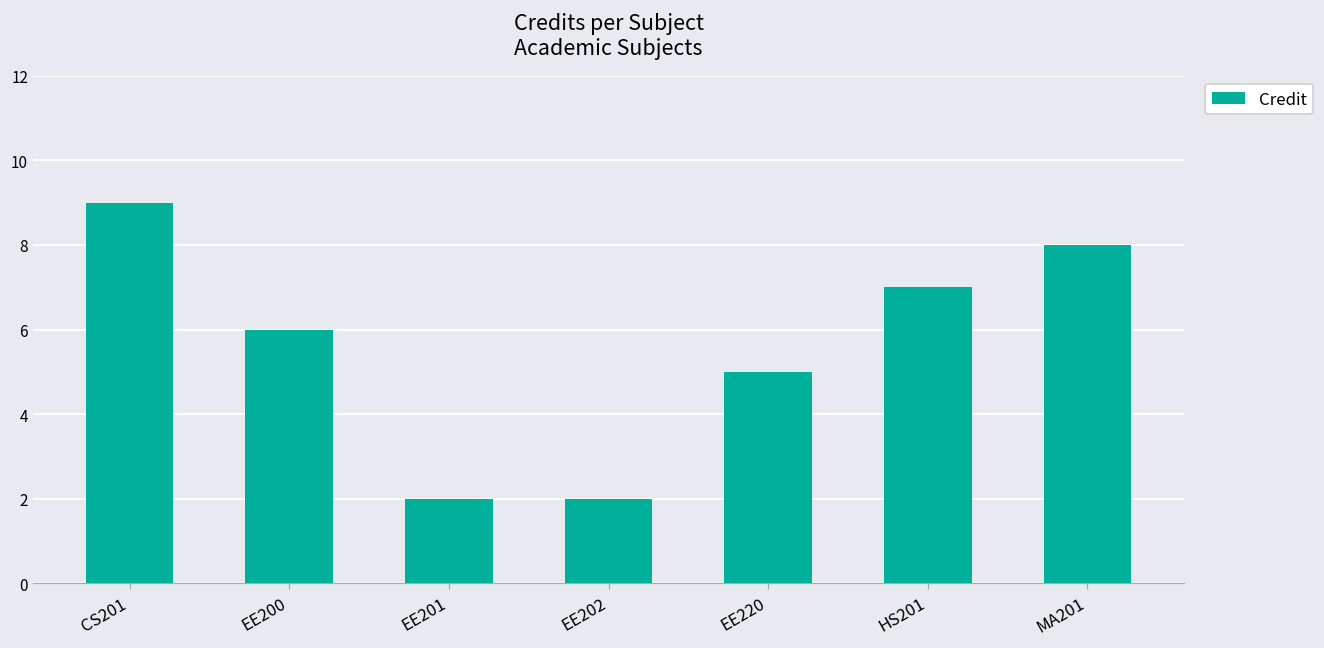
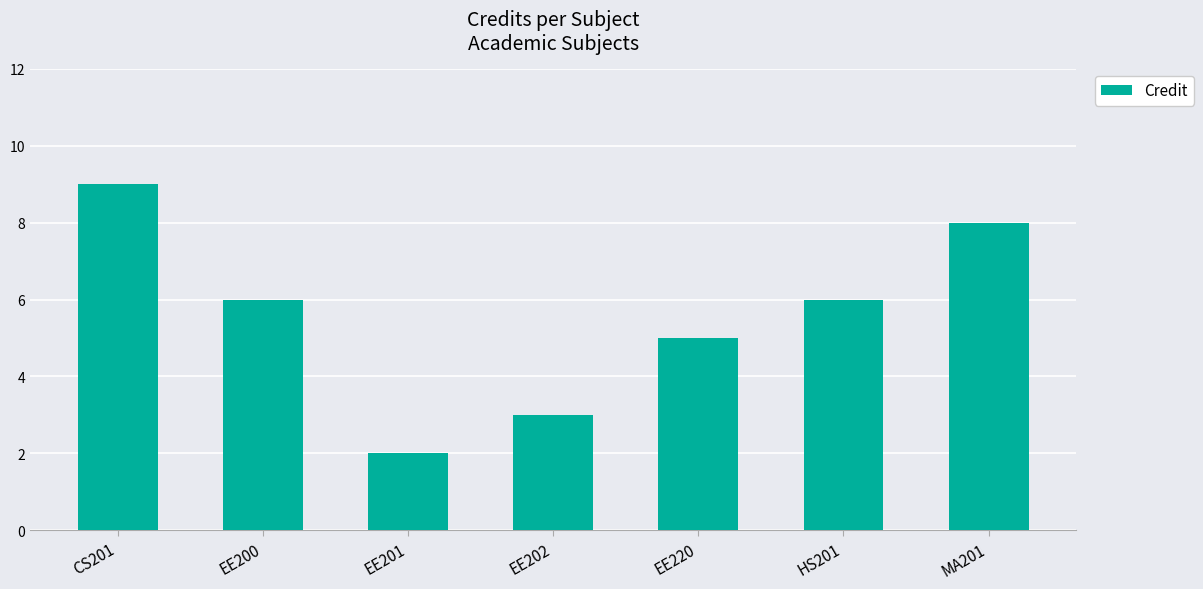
EE202: 2 -> 3
HS201: 7 -> 6
